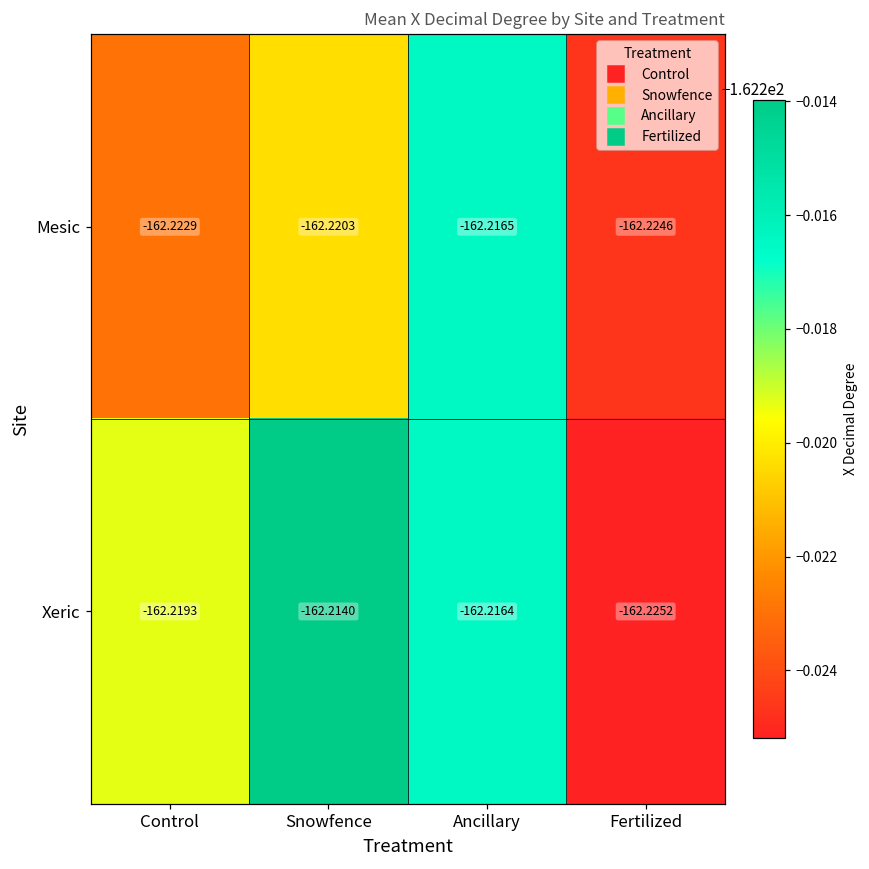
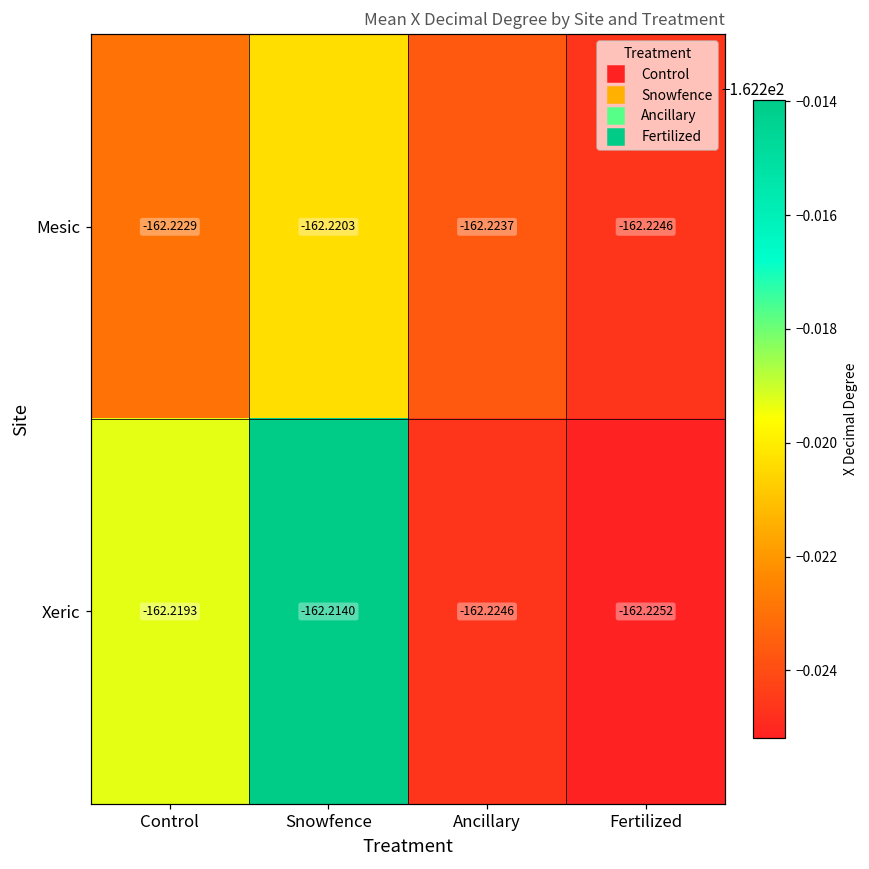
Mesic, Ancillary: -162.2165 -> -162.2237
Xeric, Ancillary: -162.2164 -> -162.2246
